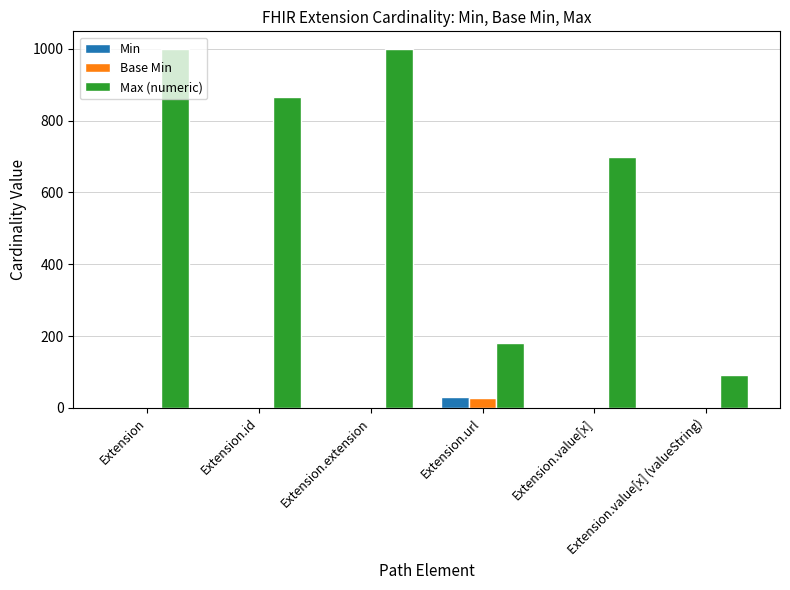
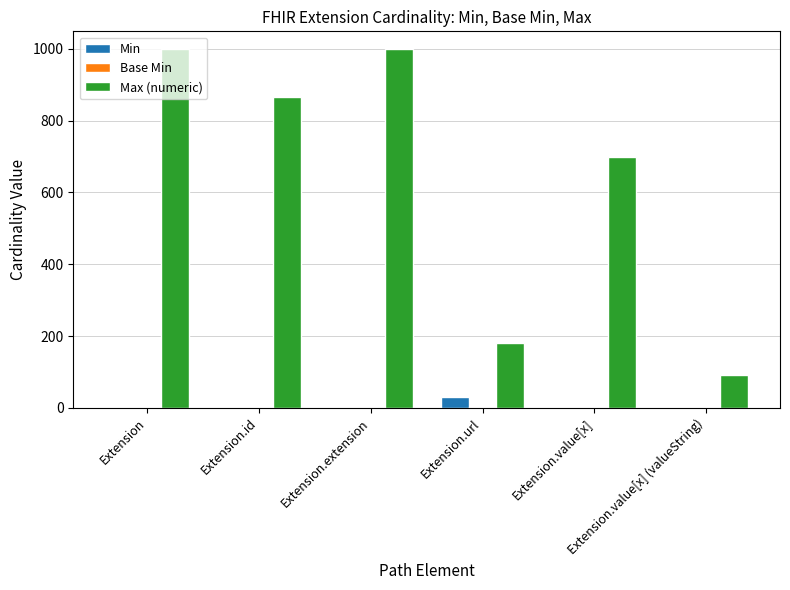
Base Min, Extension.url: 30 -> 0
